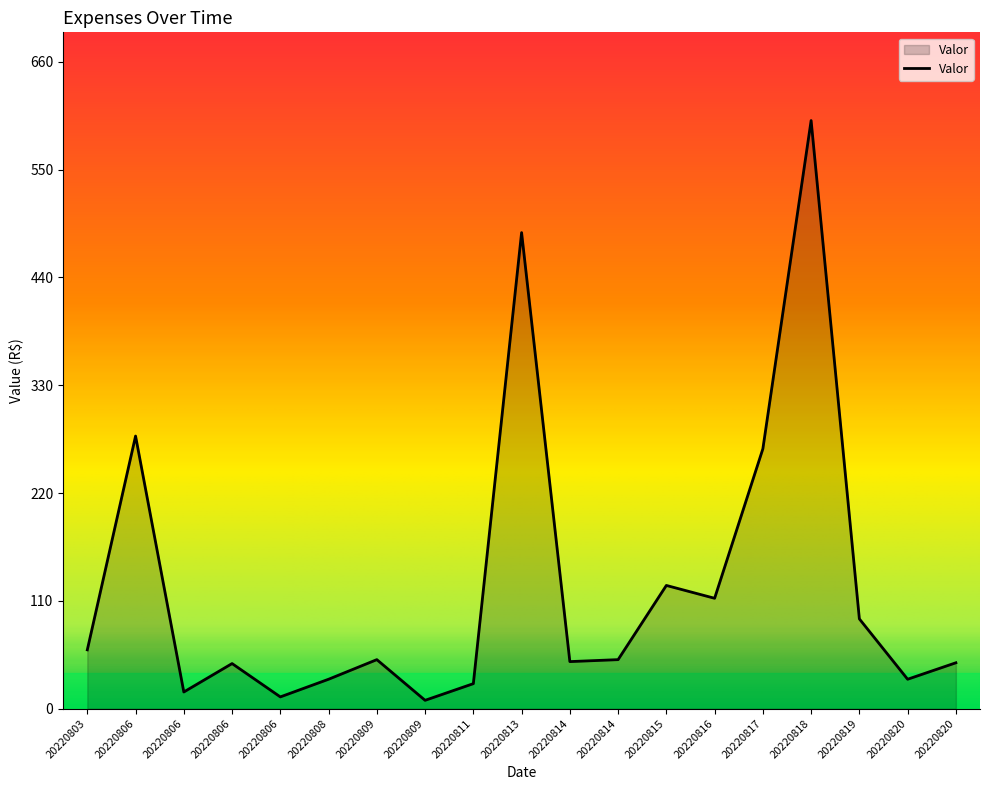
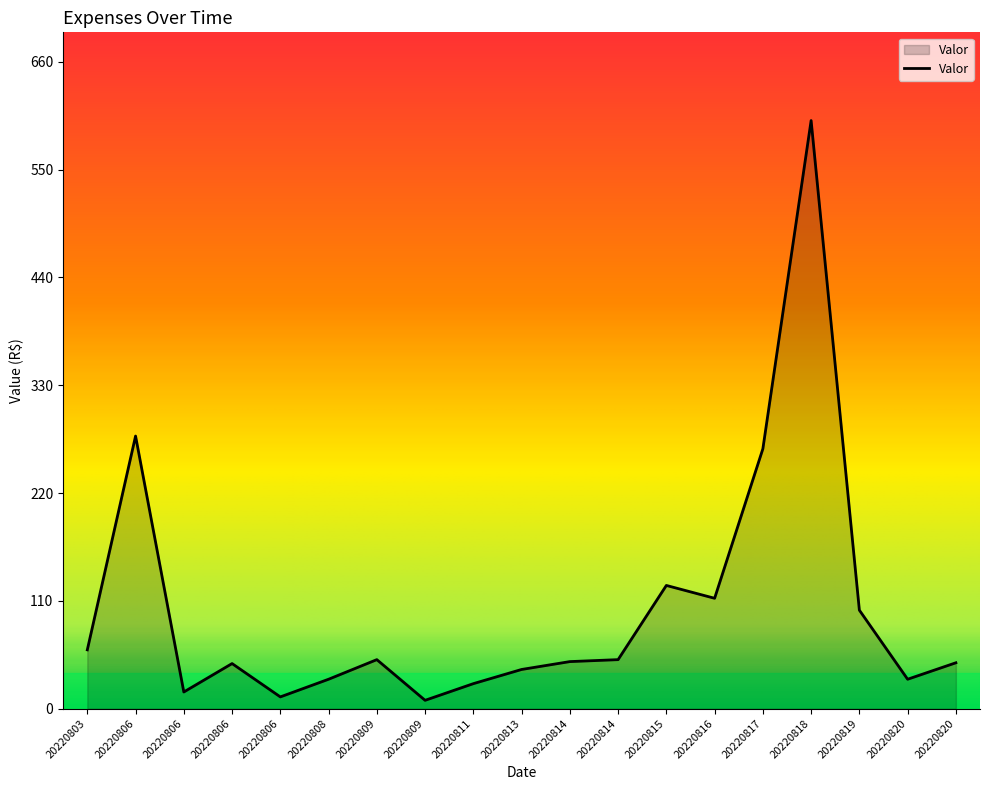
20220813: 490 -> 40
20220819: 90 -> 100
